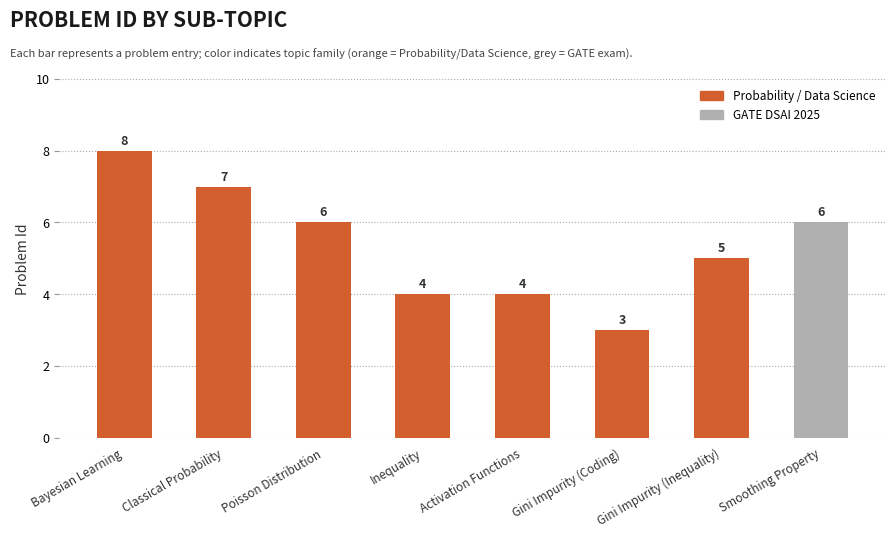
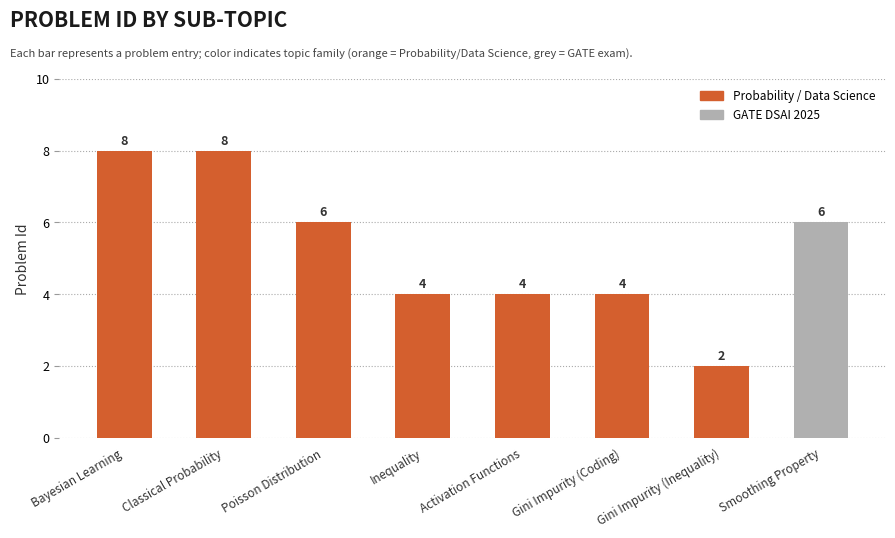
Classical Probability: 7 -> 8
Gini Impurity (Coding): 3 -> 4
Gini Impurity (Inequality): 5 -> 2
